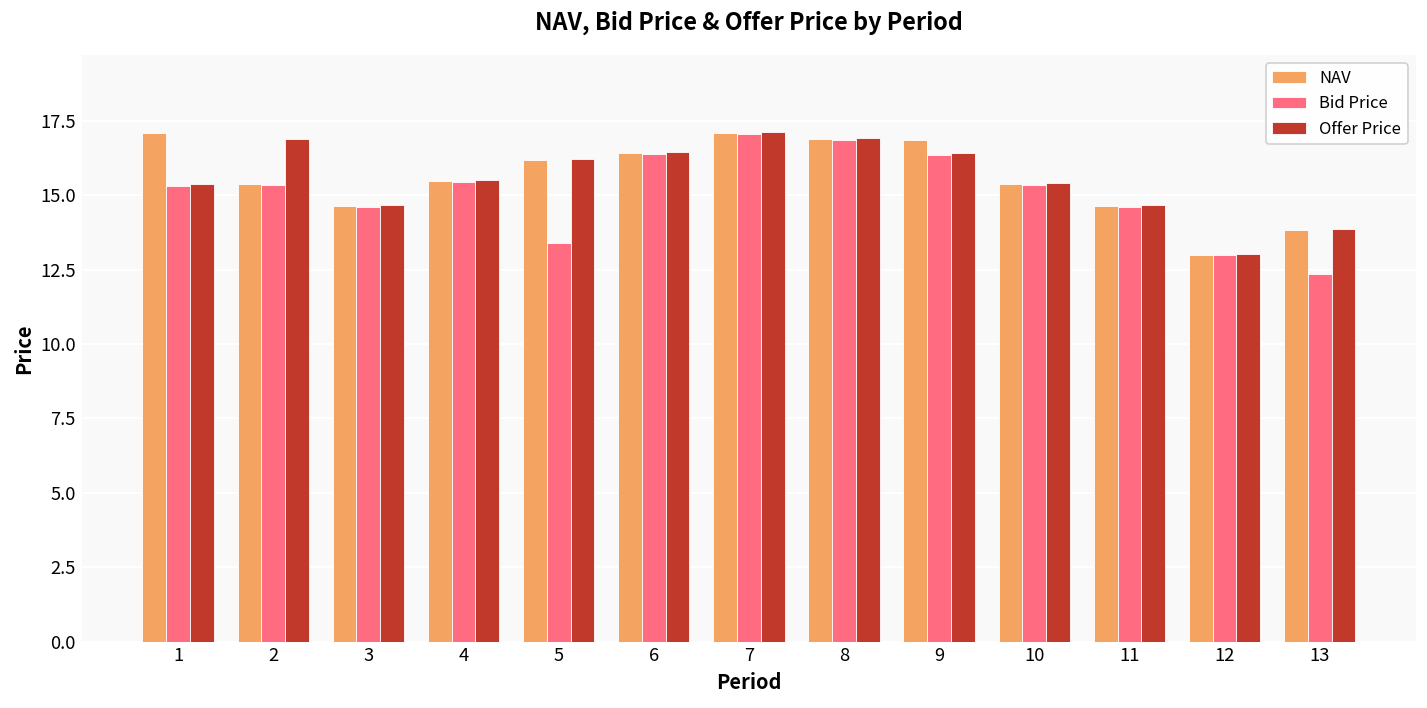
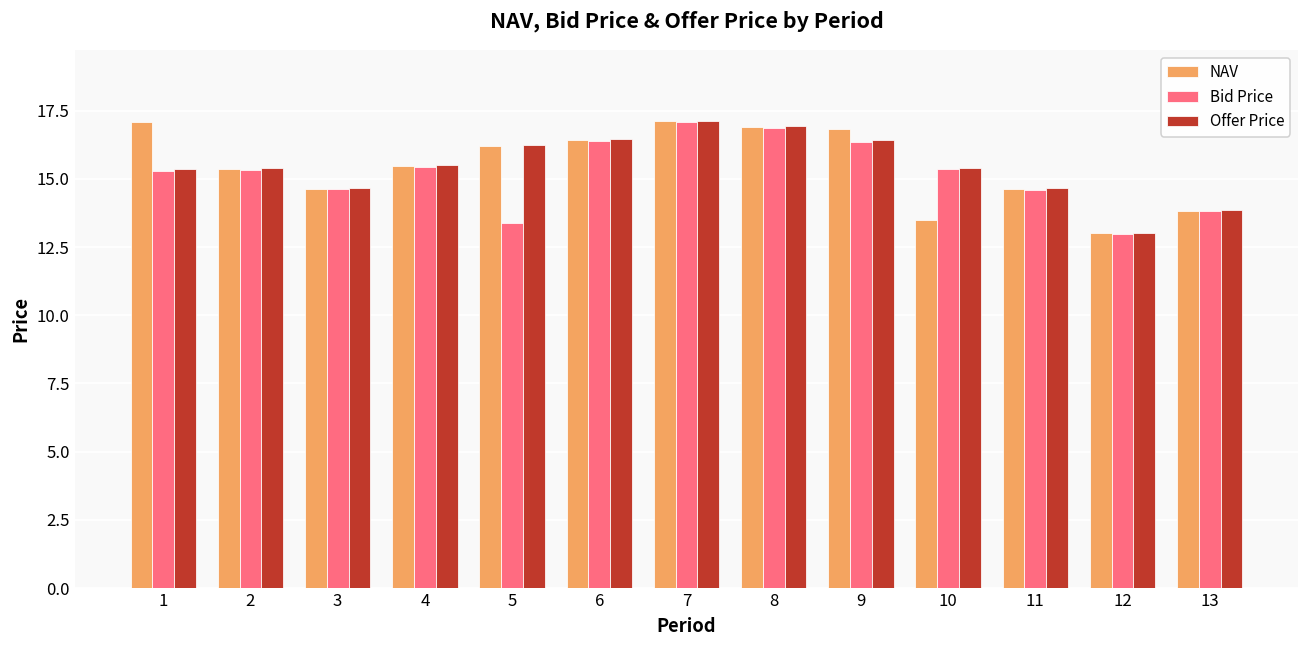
Offer Price, 2: 16.9 -> 15.4
NAV, 10: 15.4 -> 13.5
Bid Price, 13: 12.4 -> 13.8
